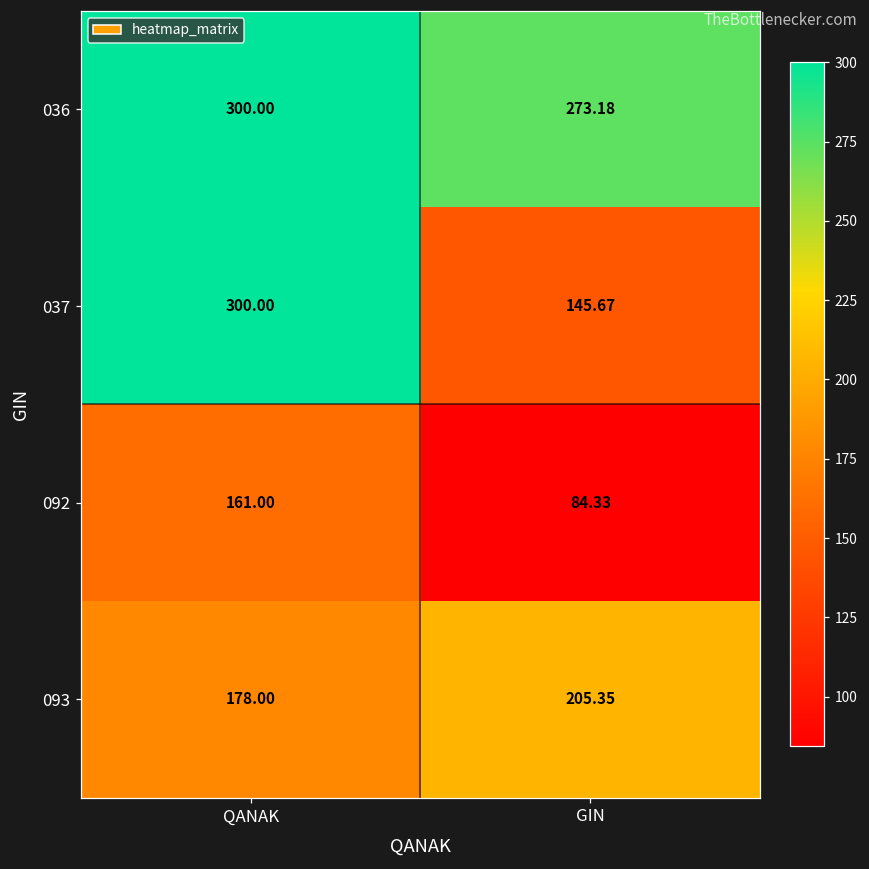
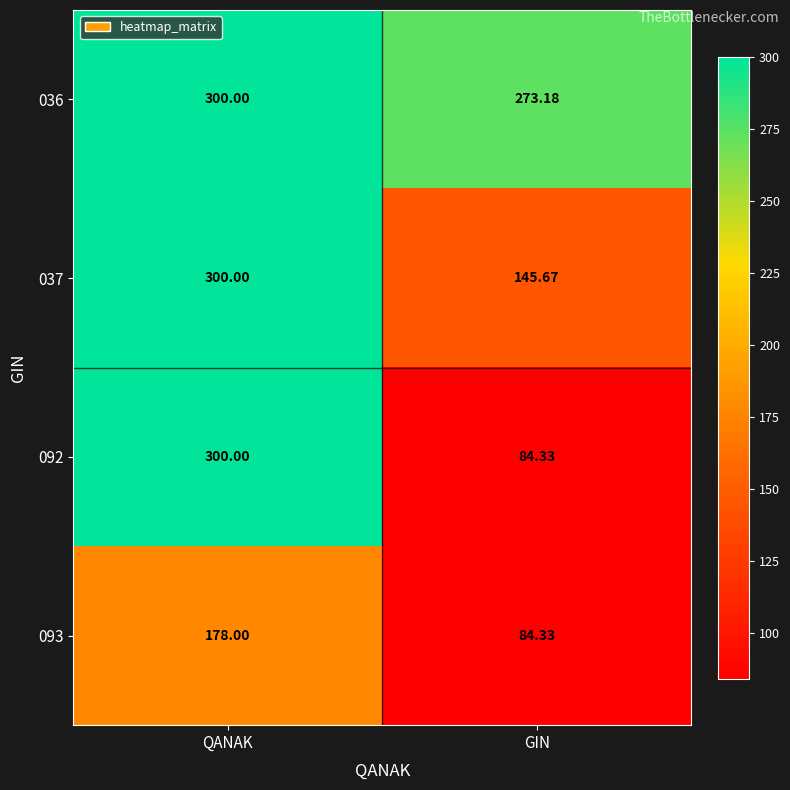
092, QANAK: 161.00 -> 300.00
093, GIN: 205.35 -> 84.33
